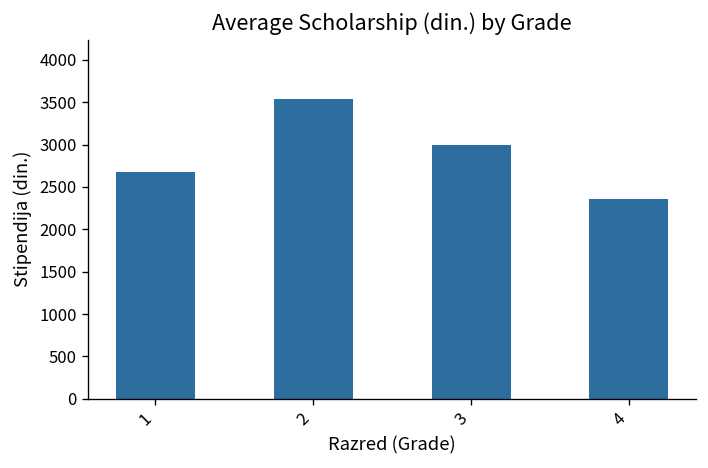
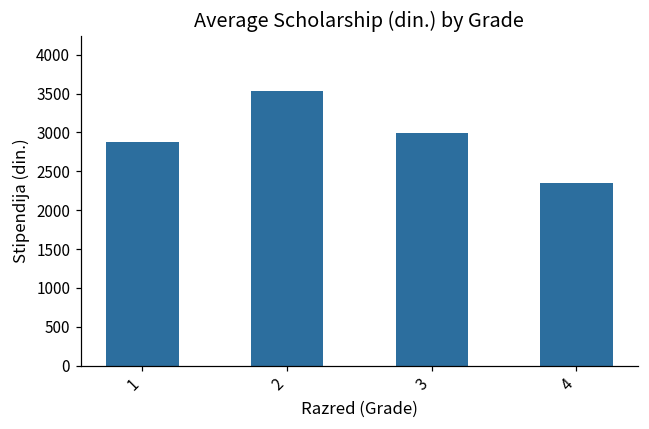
1: 2700 -> 2900
